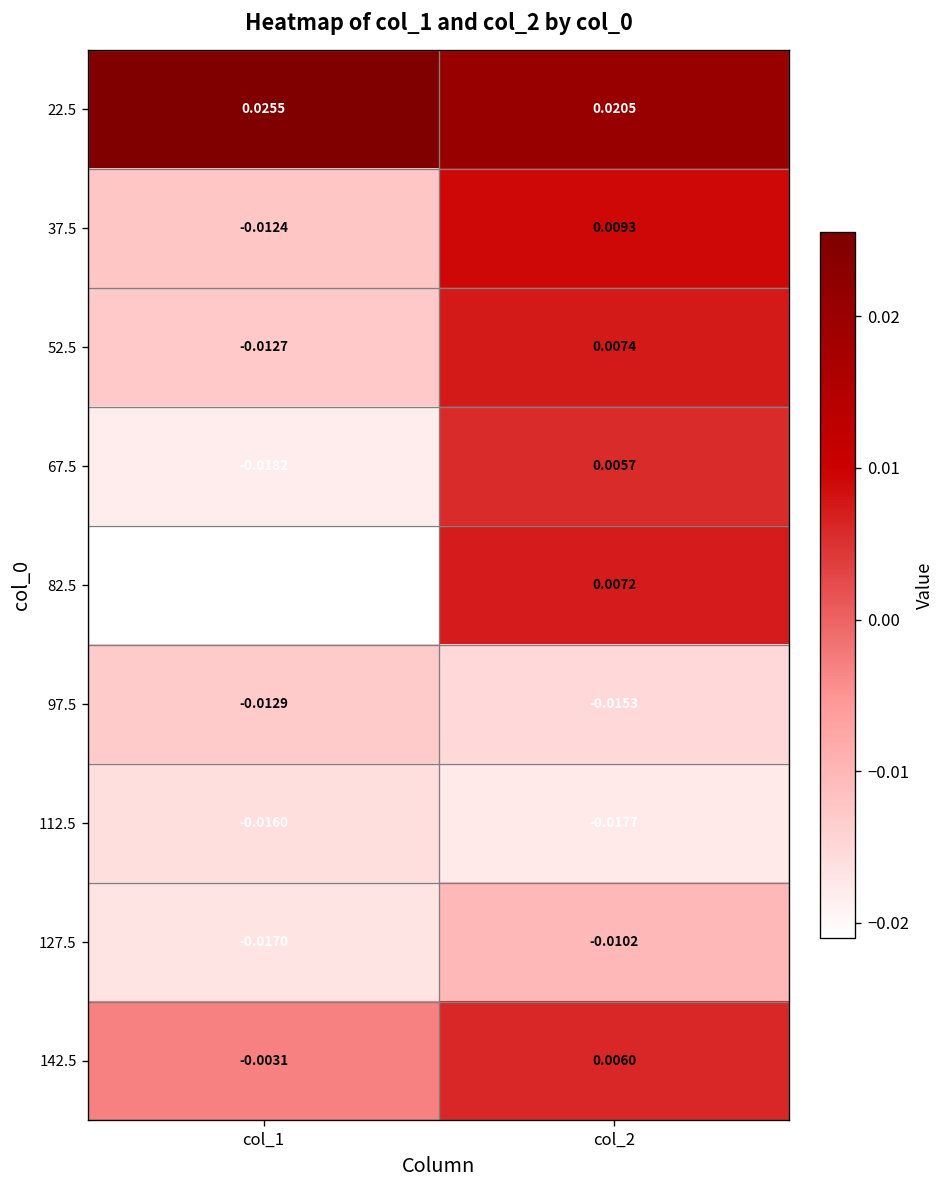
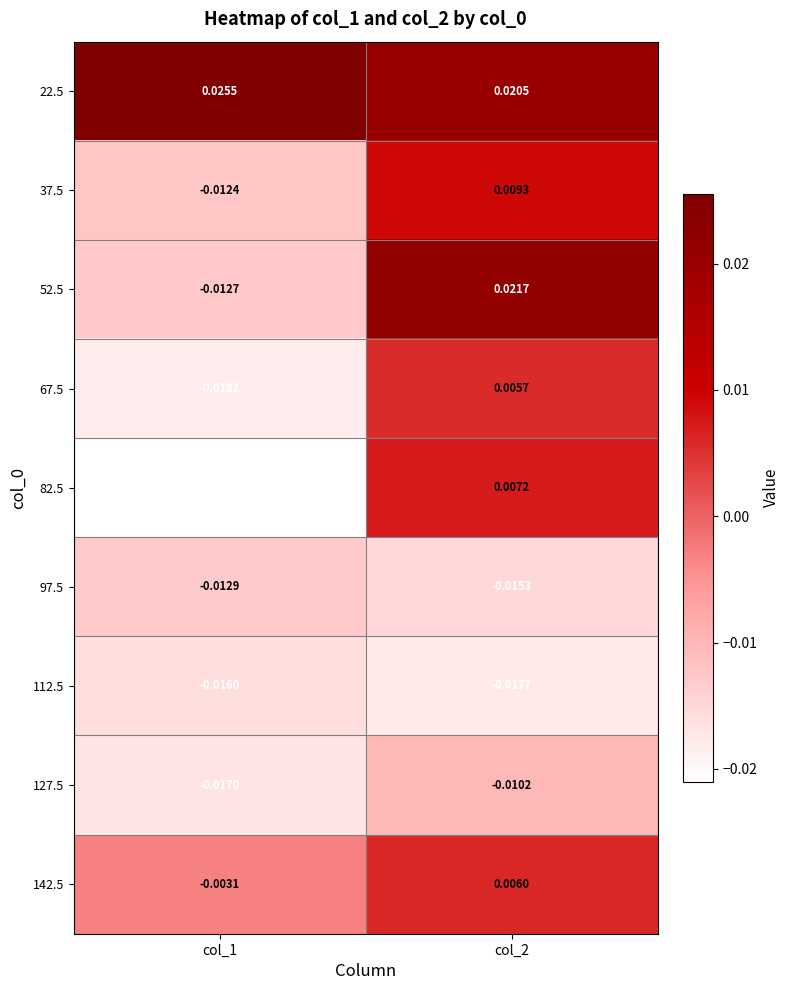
52.5, col_2: 0.0074 -> 0.0217
